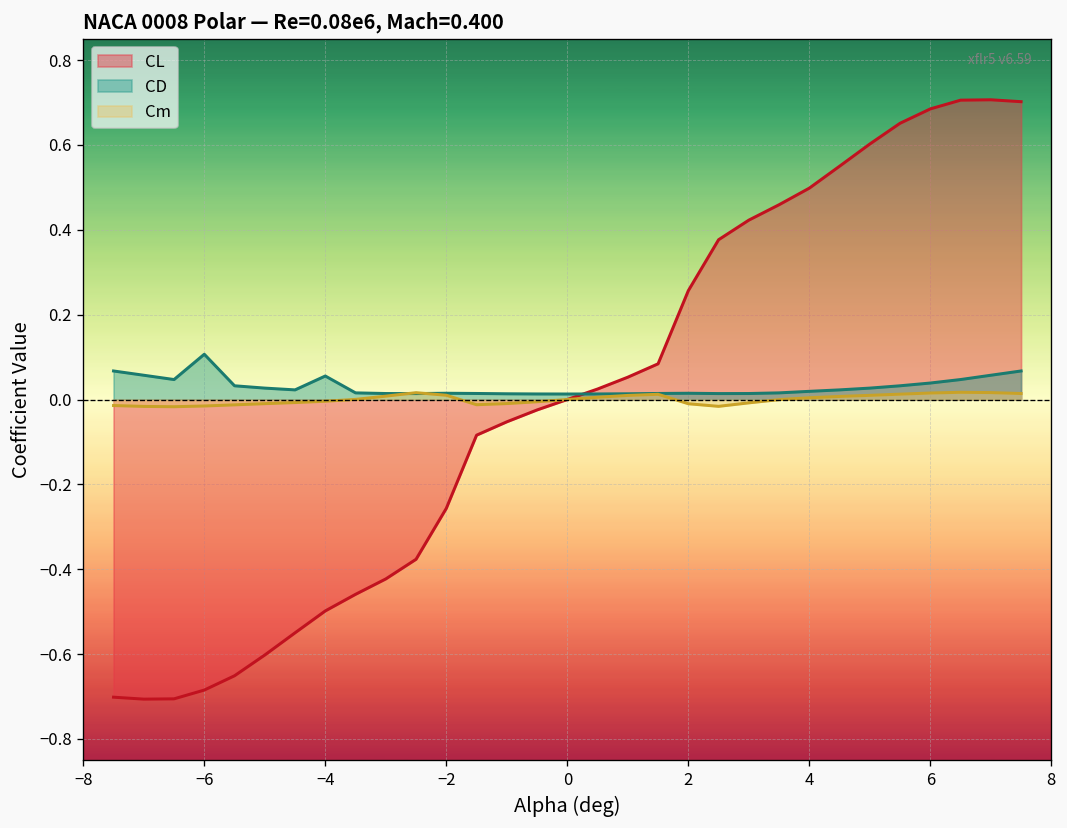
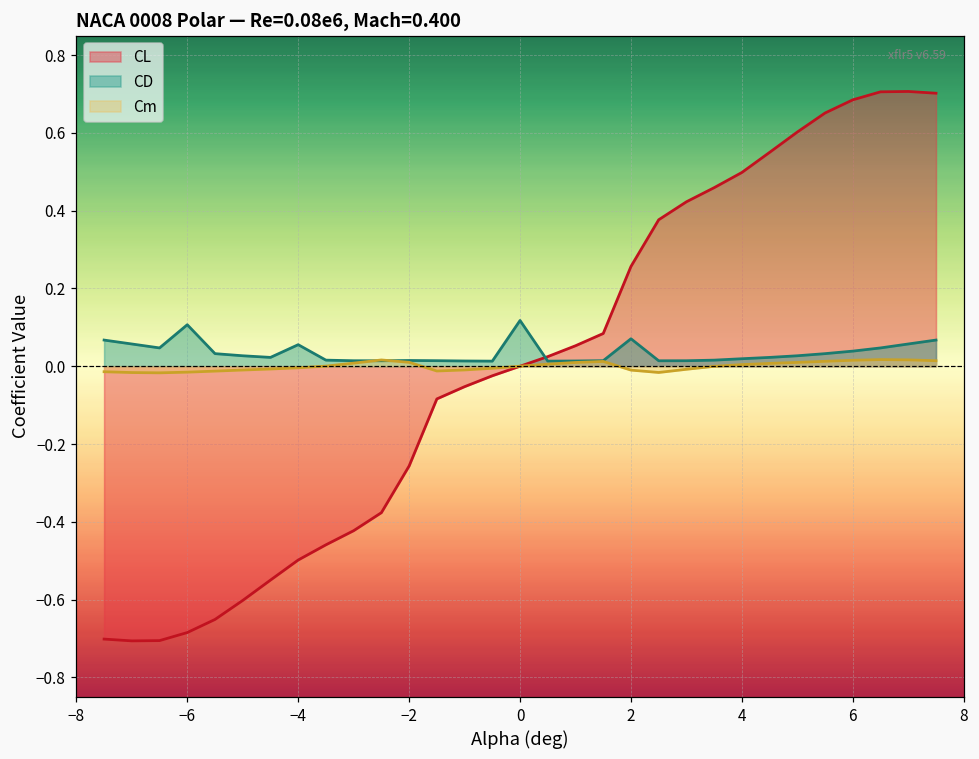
CD, 0: 0.01 -> 0.12
CD, 2: 0.01 -> 0.07
